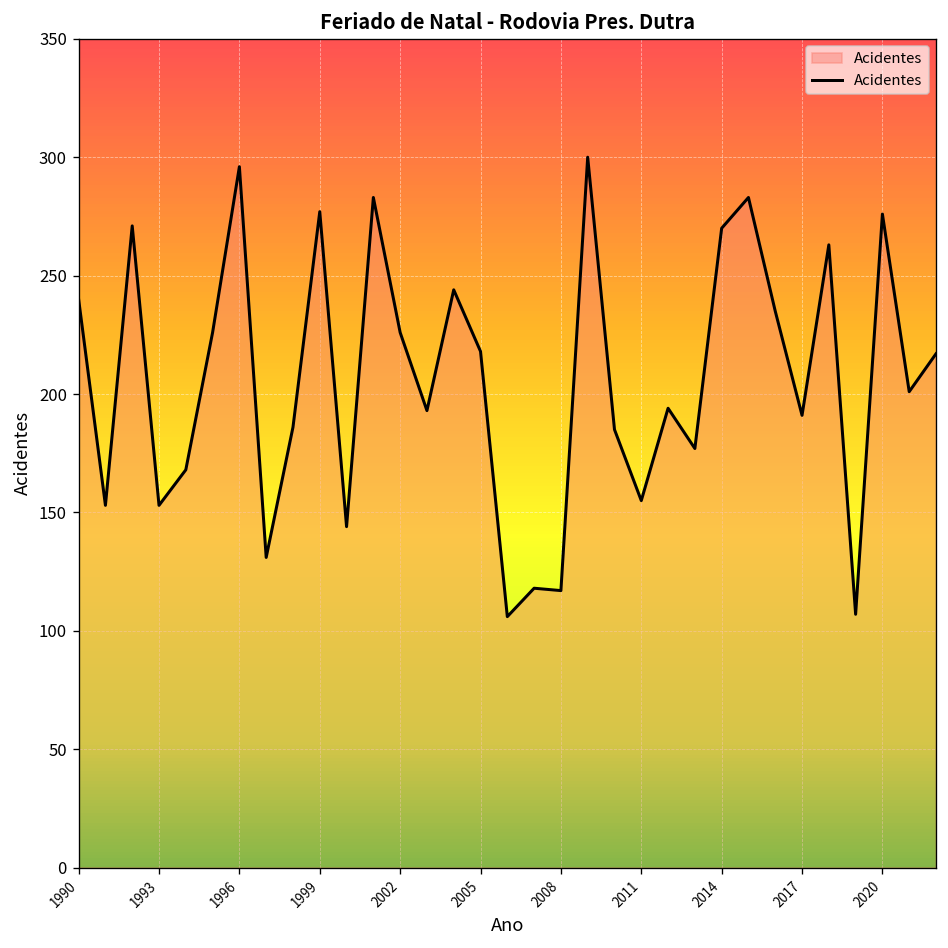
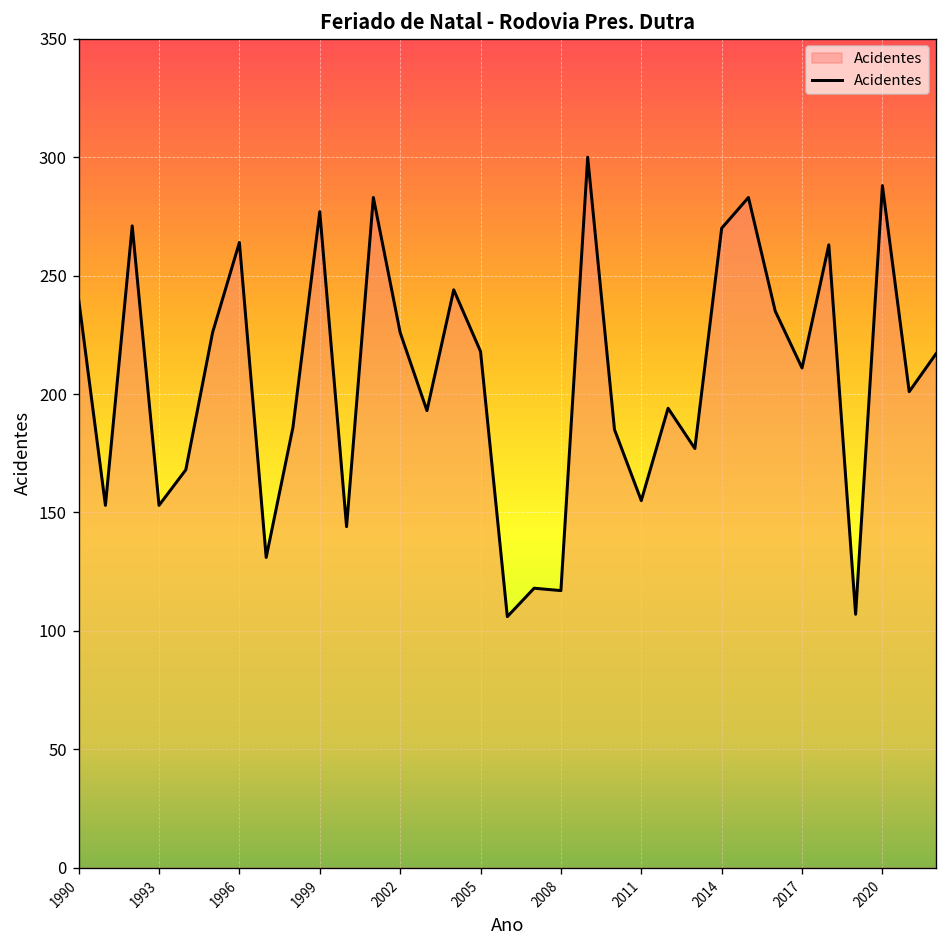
1996: 296 -> 264
2017: 191 -> 211
2020: 276 -> 288
